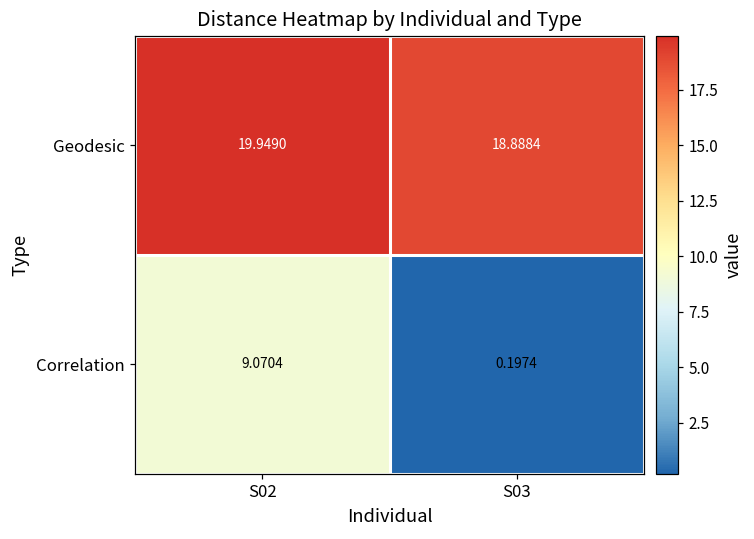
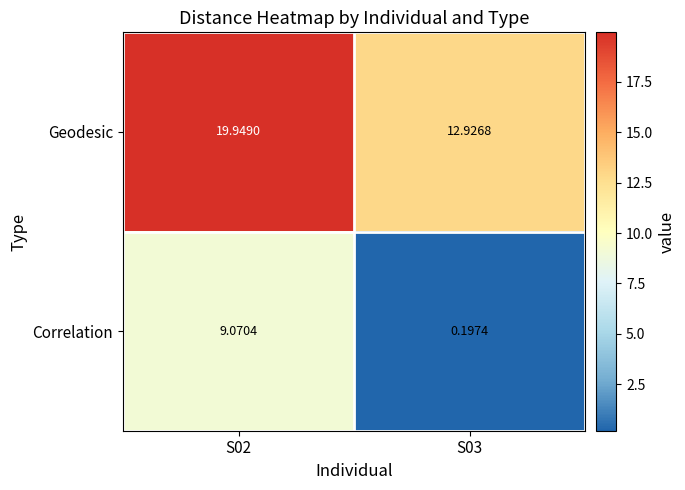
Geodesic, S03: 18.8884 -> 12.9268
